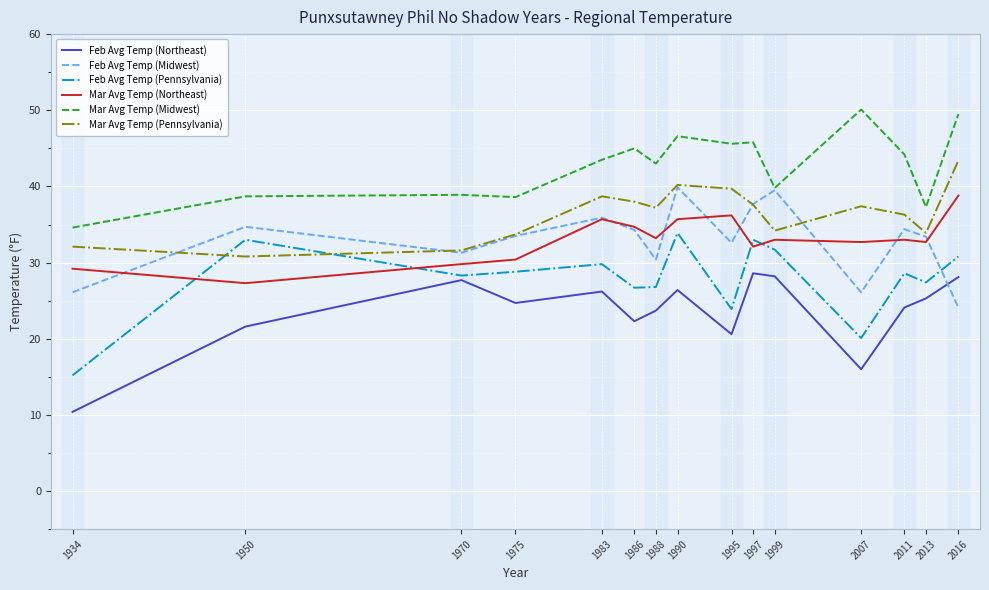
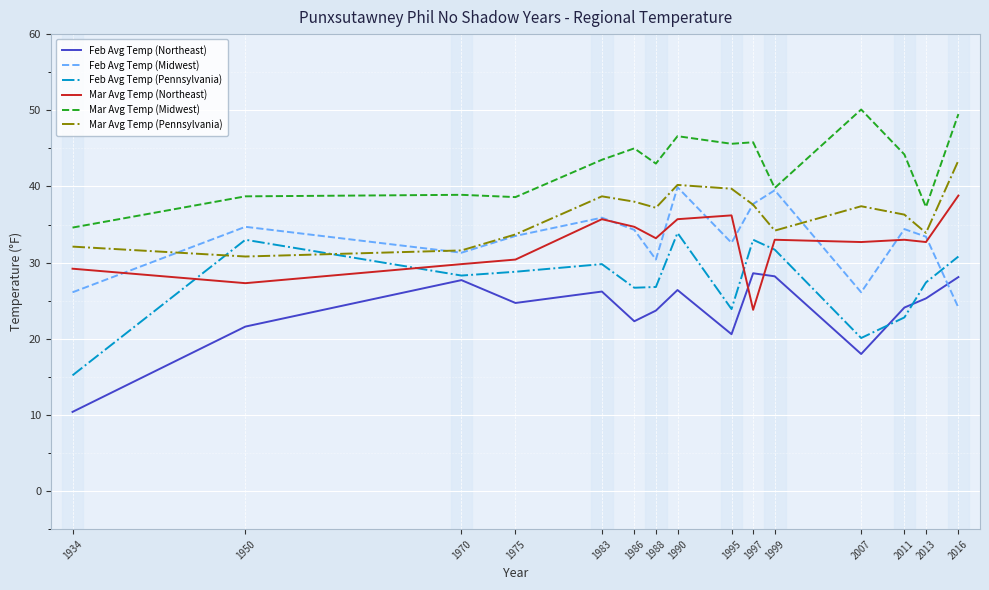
Mar Avg Temp (Northeast), 1997: 32 -> 24
Feb Avg Temp (Northeast), 2007: 16 -> 18
Feb Avg Temp (Pennsylvania), 2011: 29 -> 23
